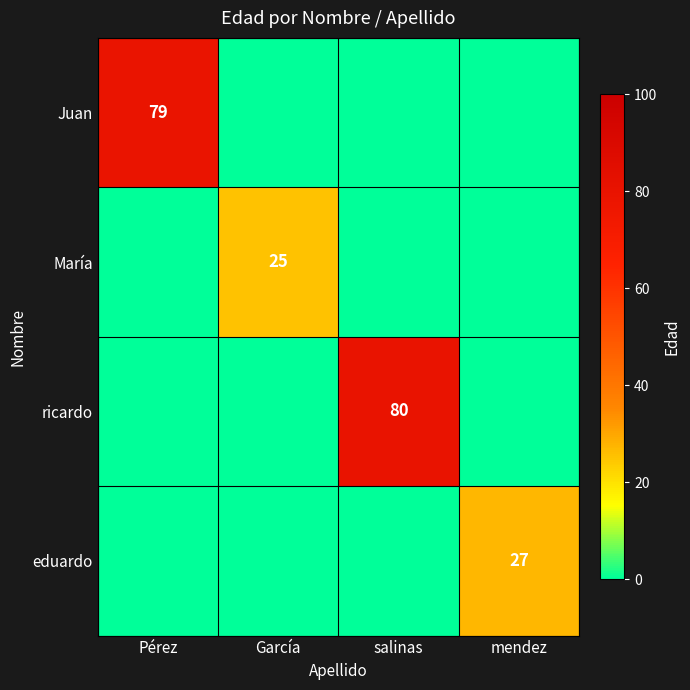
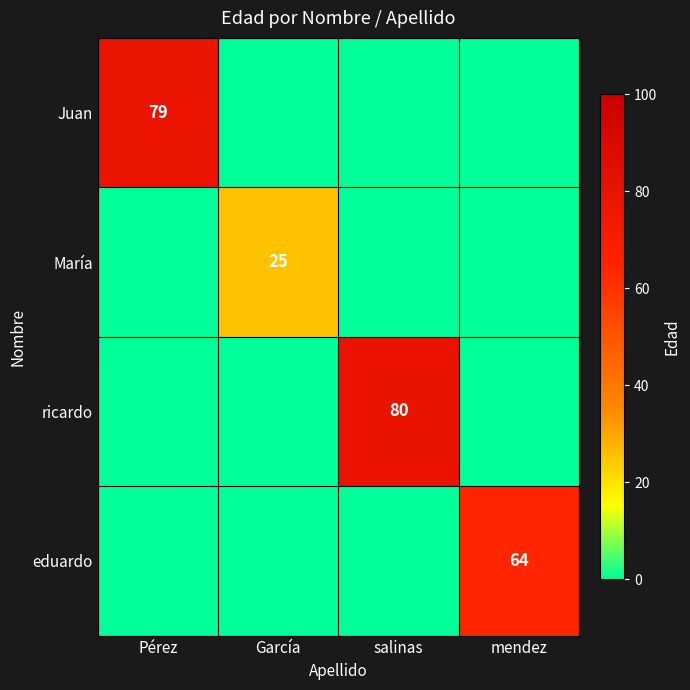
eduardo, mendez: 27 -> 64
